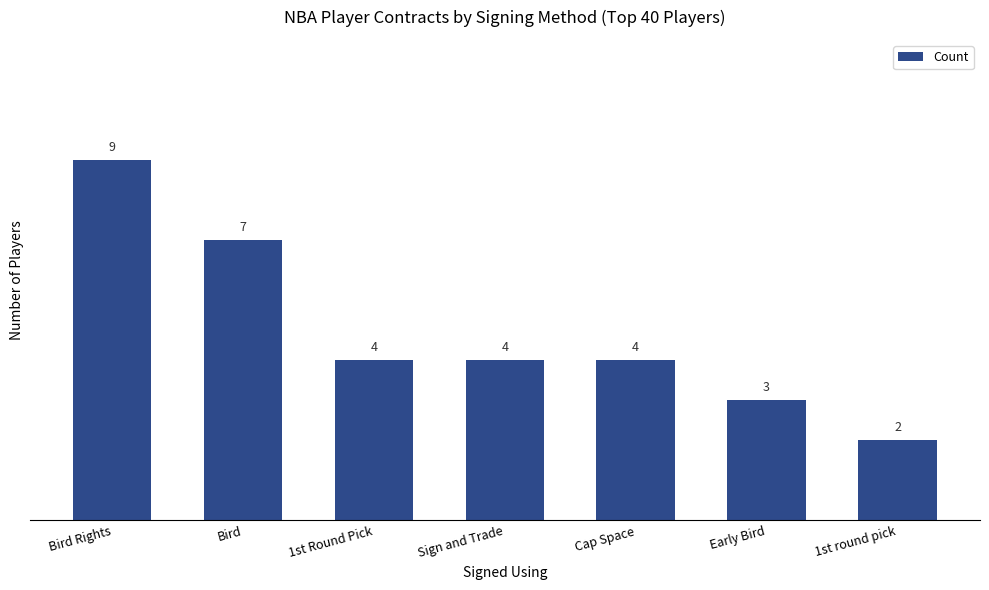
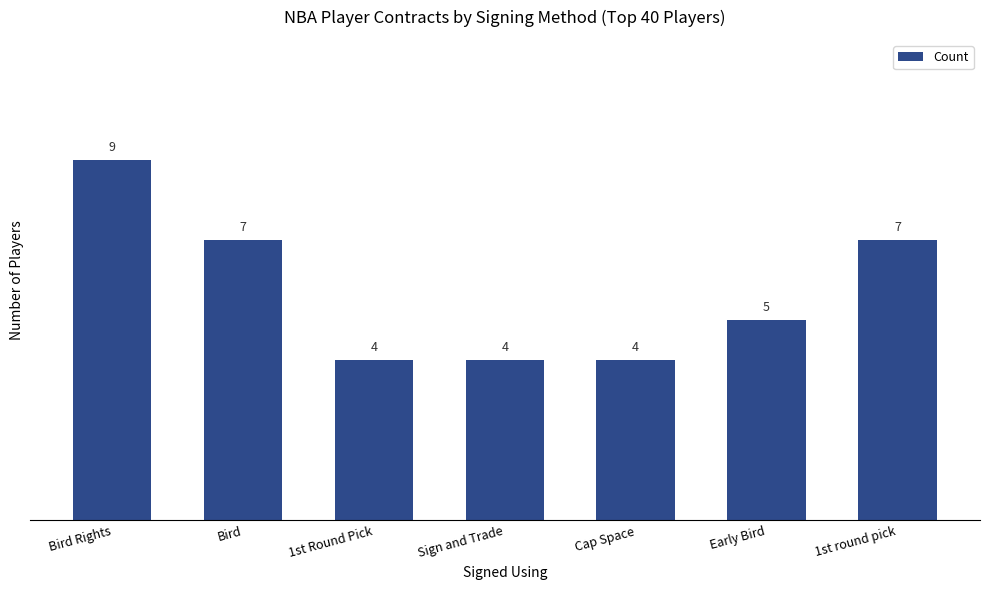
Early Bird: 3 -> 5
1st round pick: 2 -> 7
